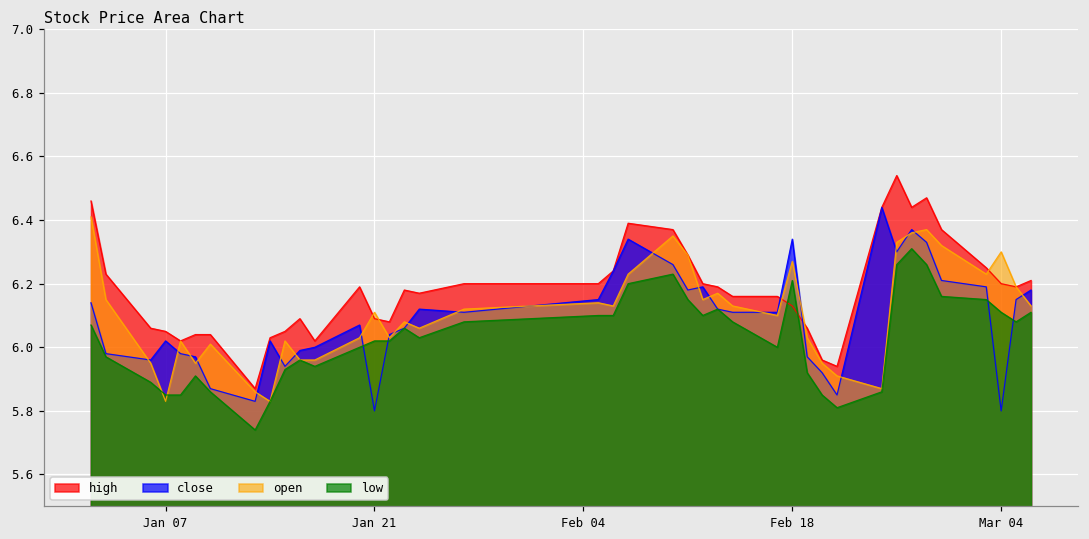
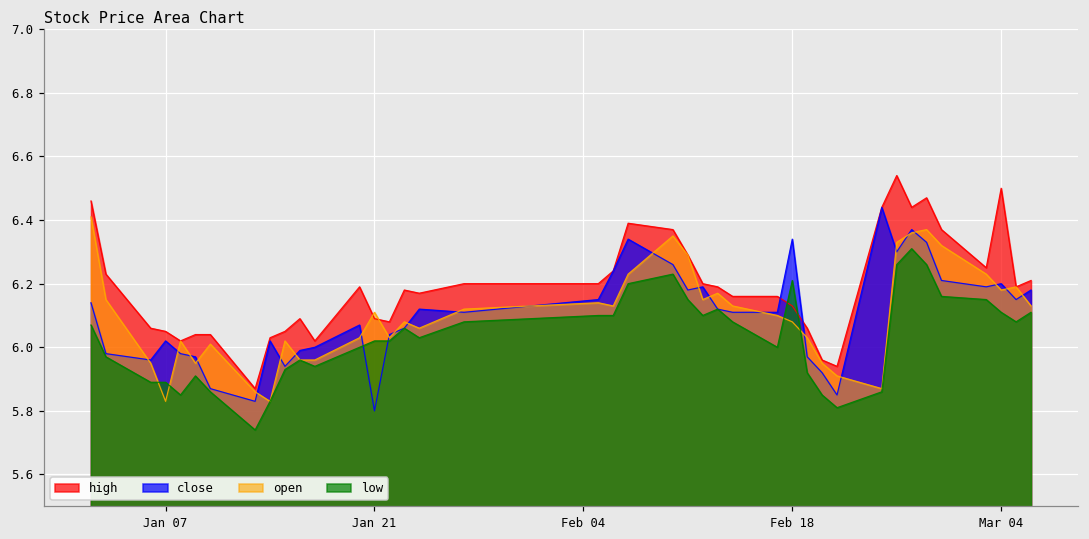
low, Jan 07: 5.85 -> 5.89
open, Feb 18: 6.27 -> 6.08
high, Mar 04: 6.2 -> 6.5
close, Mar 04: 5.8 -> 6.2
open, Mar 04: 6.30 -> 6.18
